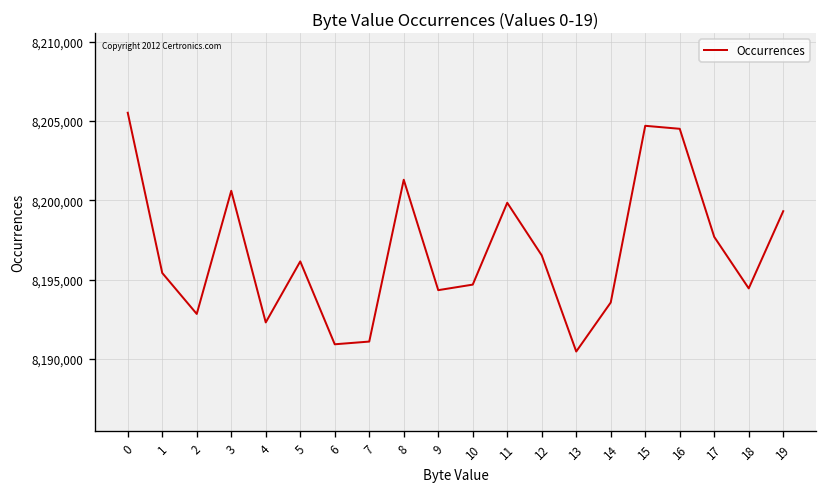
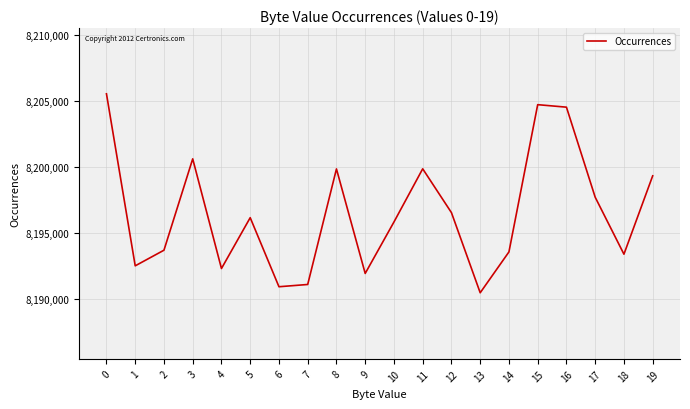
1: 8,195,400 -> 8,192,500
2: 8,192,800 -> 8,193,700
8: 8,201,300 -> 8,199,800
9: 8,194,300 -> 8,191,900
10: 8,194,700 -> 8,195,800
18: 8,194,500 -> 8,193,400
